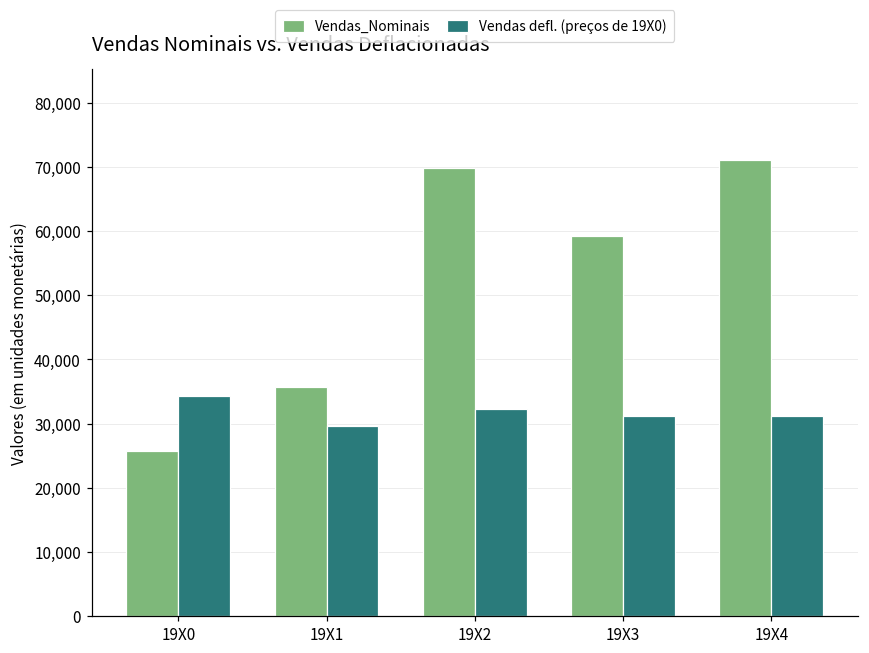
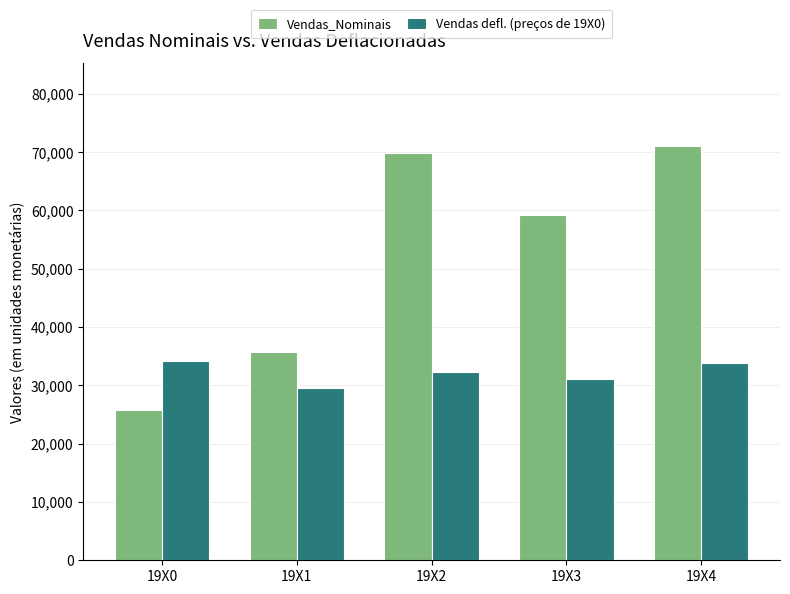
Vendas defl. (preços de 19X0), 19X4: 31,000 -> 34,000
